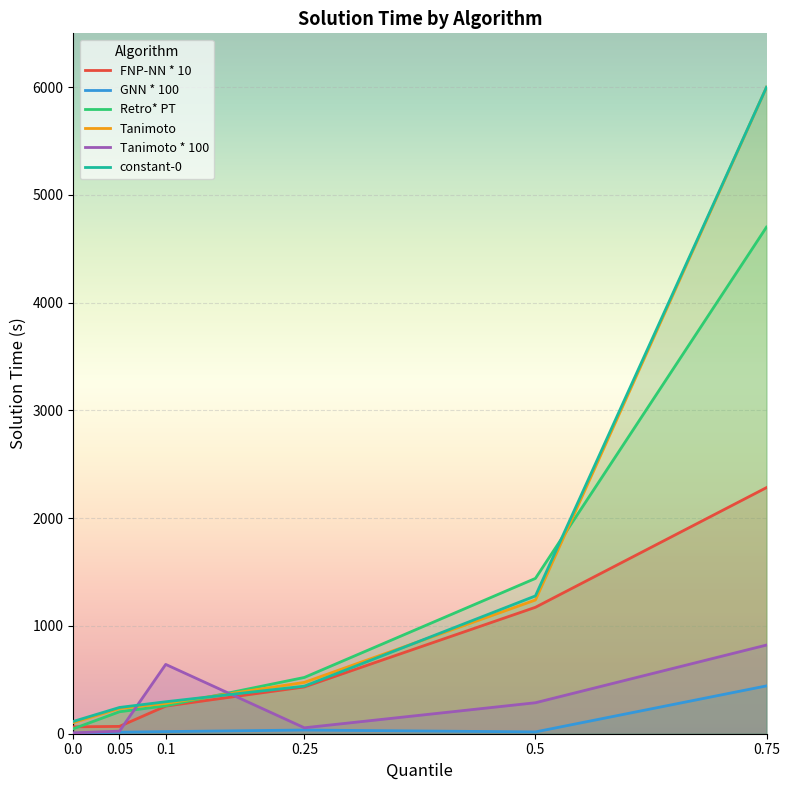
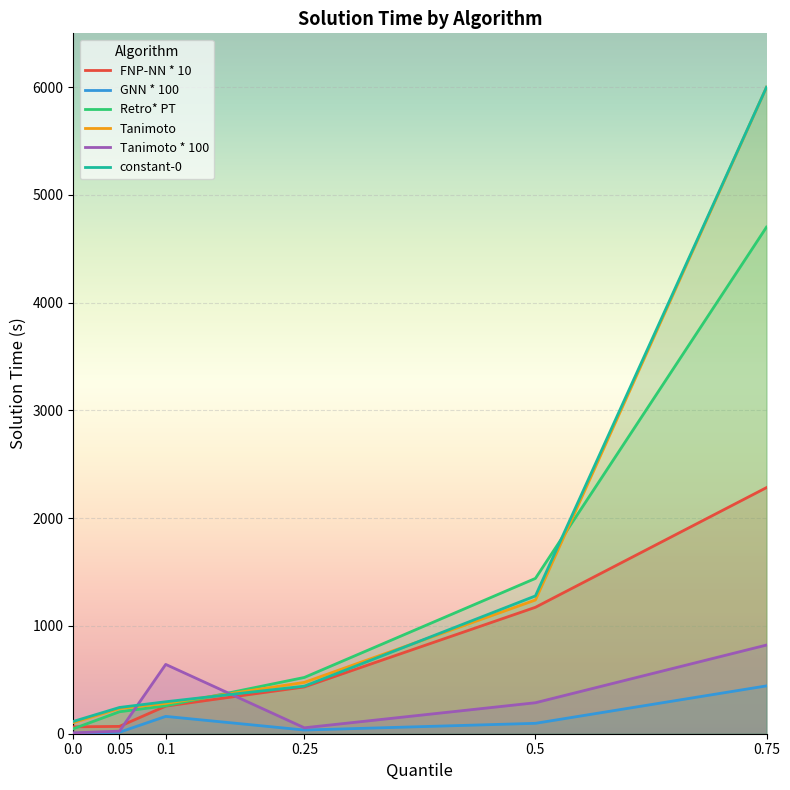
GNN * 100, 0.1: 20 -> 160
GNN * 100, 0.5: 20 -> 100
